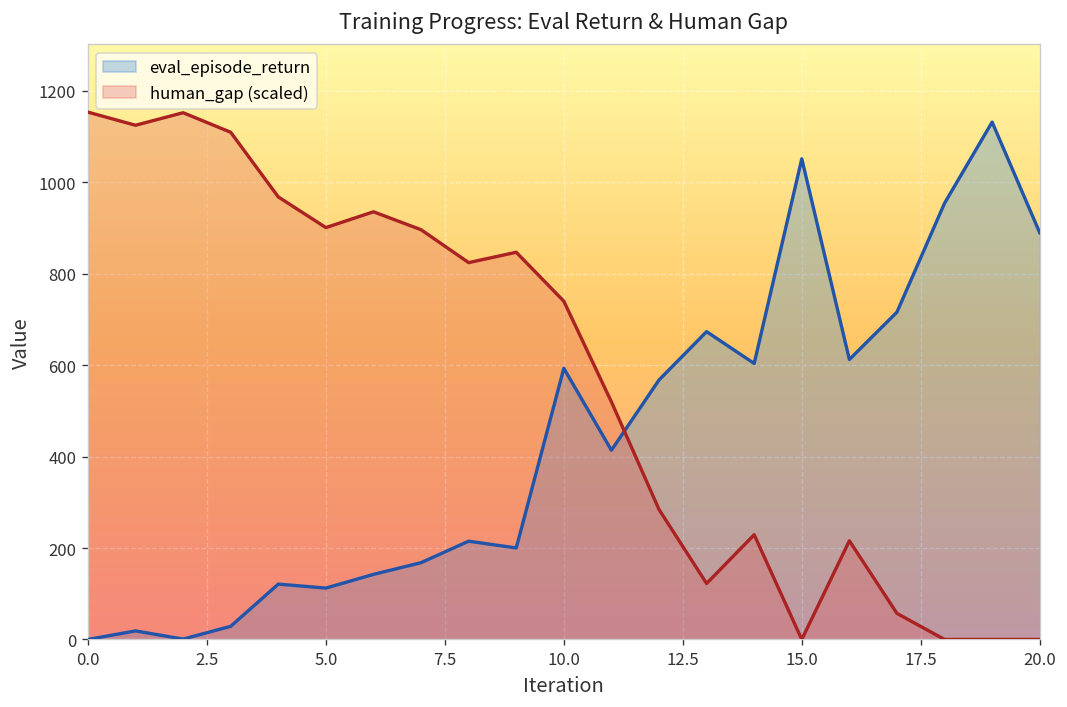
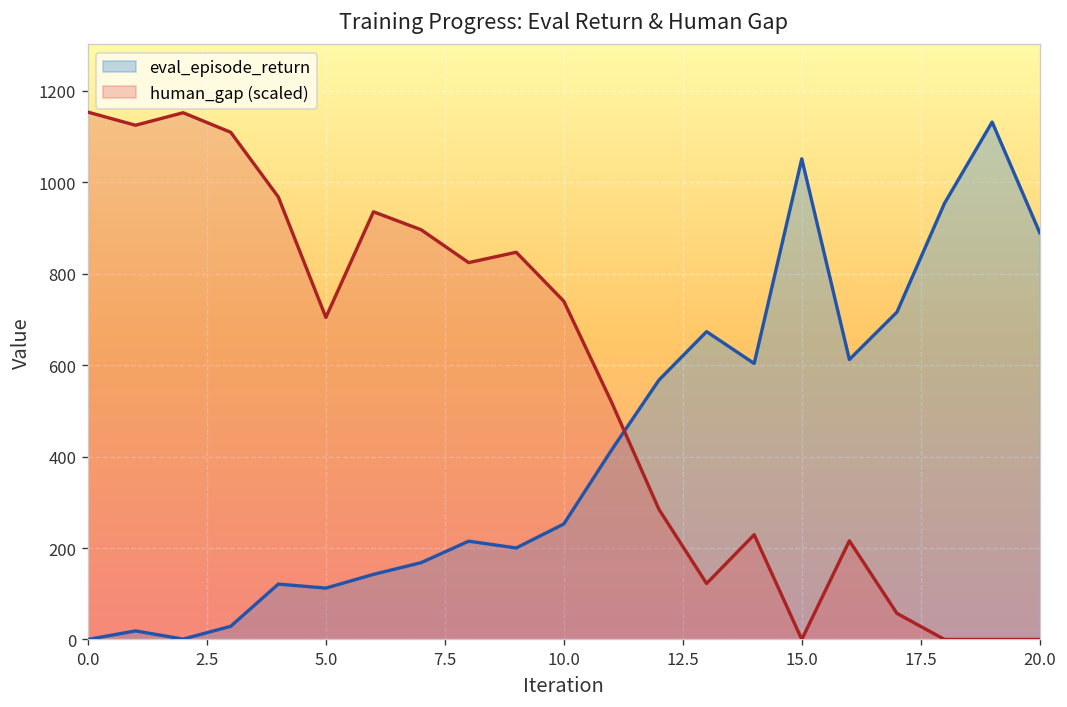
human_gap (scaled), 5.0: 900 -> 700
eval_episode_return, 10.0: 590 -> 250
